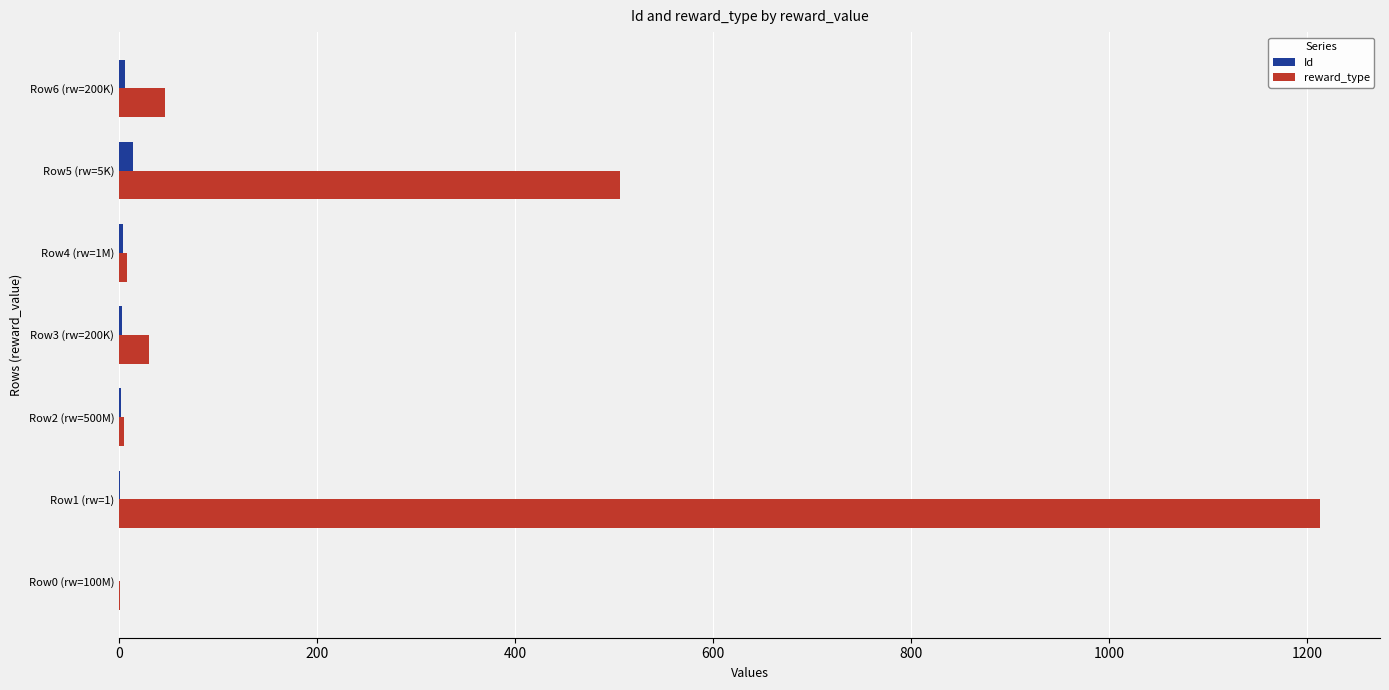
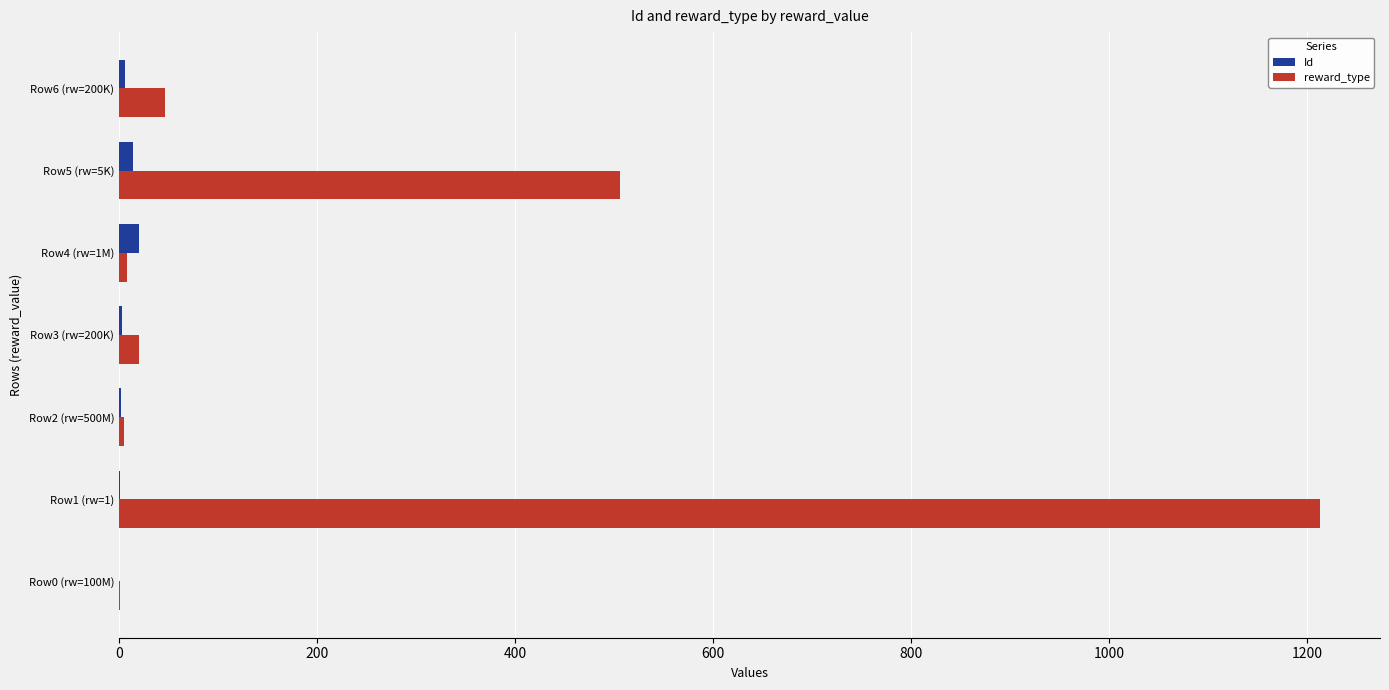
Id, Row4 (rw=1M): 0 -> 20
reward_type, Row3 (rw=200K): 30 -> 20
